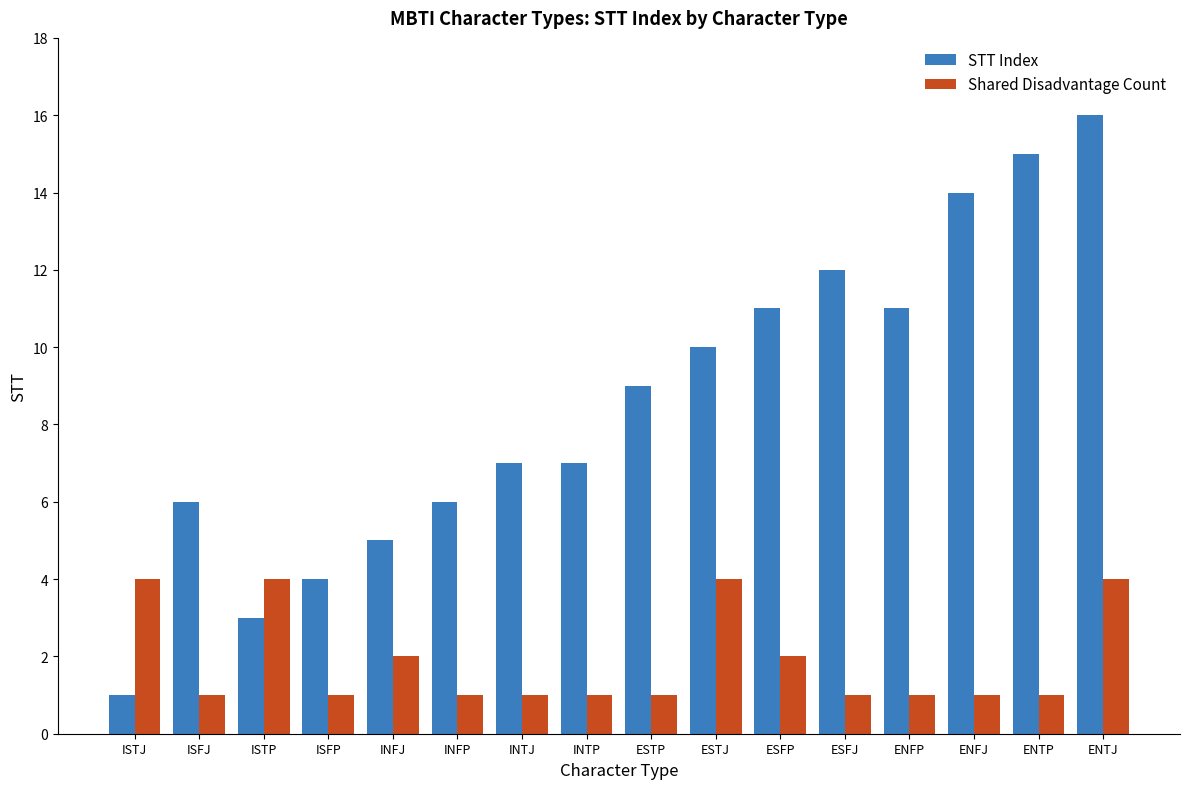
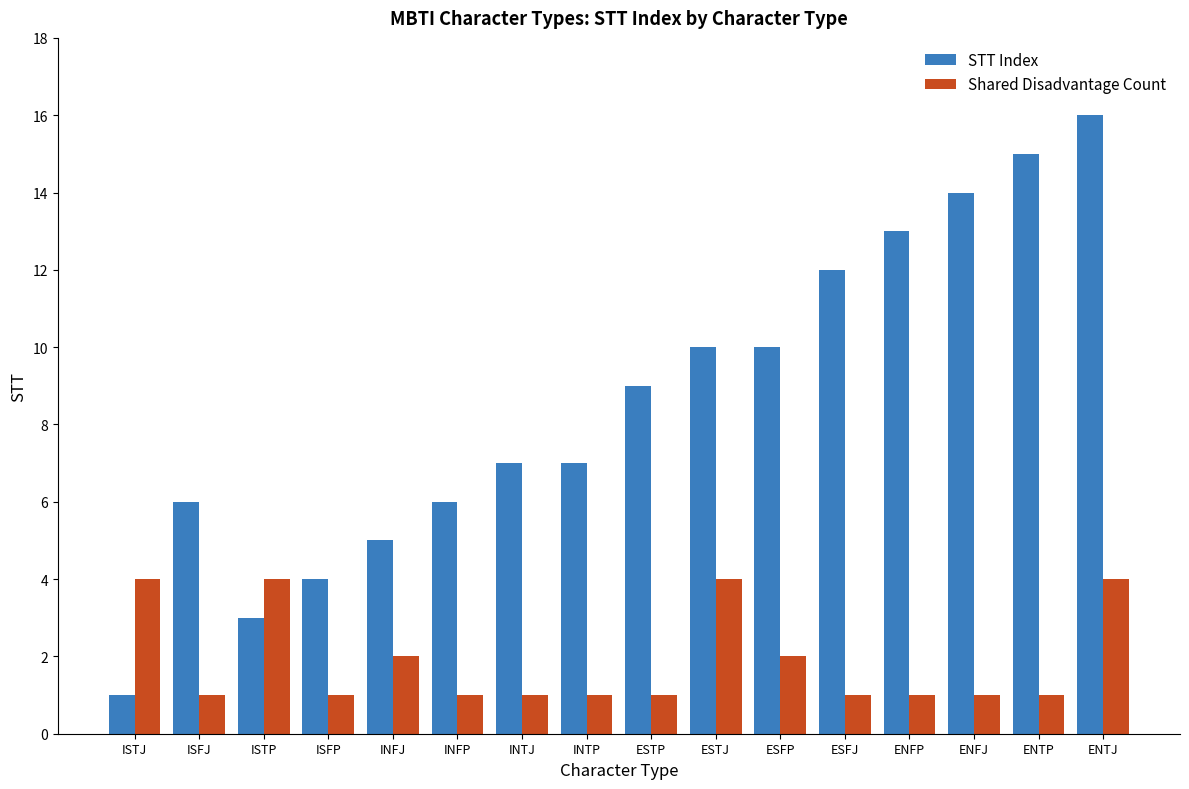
STT Index, ESFP: 11 -> 10
STT Index, ENFP: 11 -> 13
